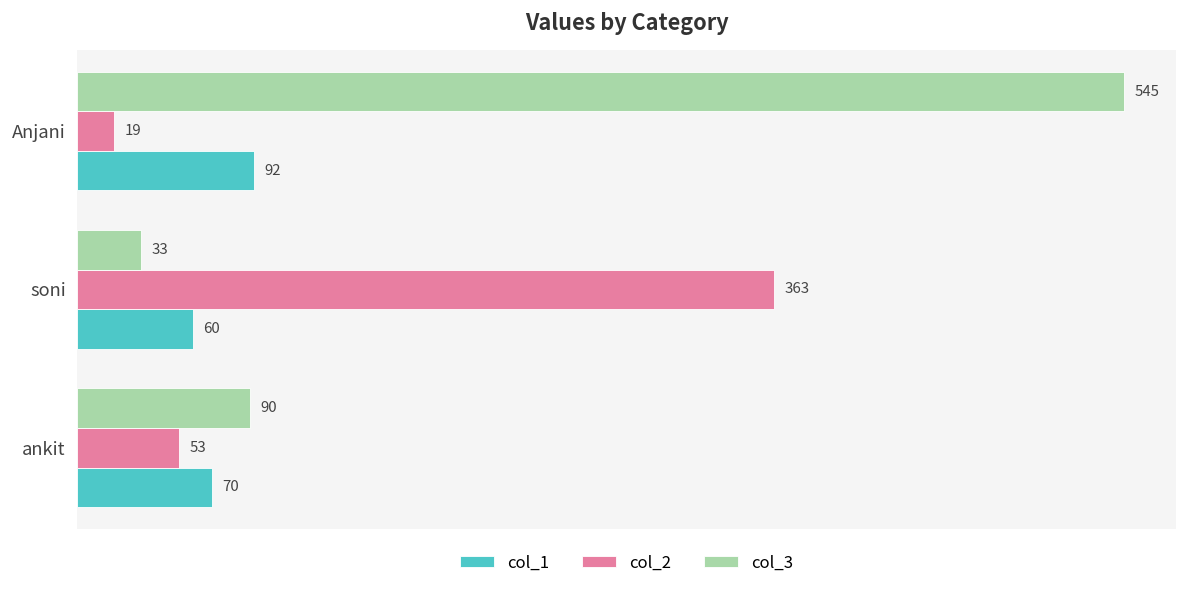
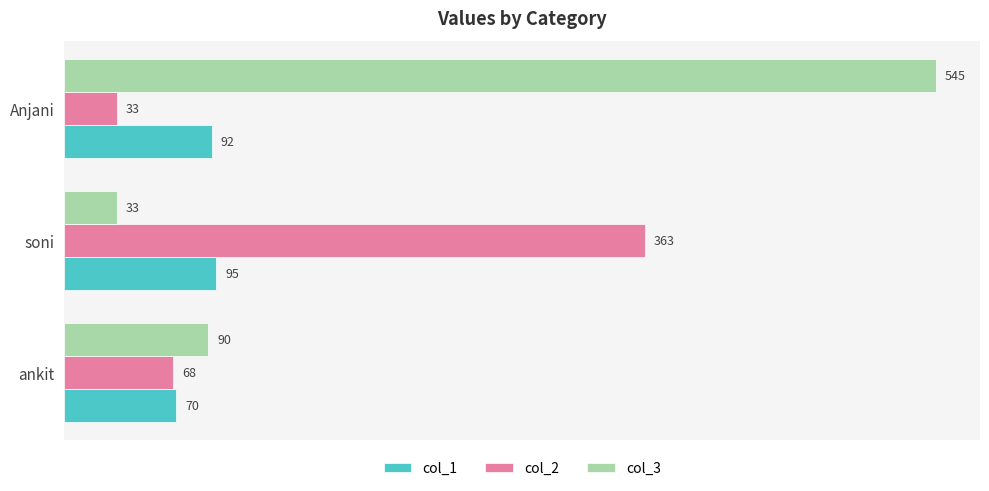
col_2, Anjani: 19 -> 33
col_1, soni: 60 -> 95
col_2, ankit: 53 -> 68
